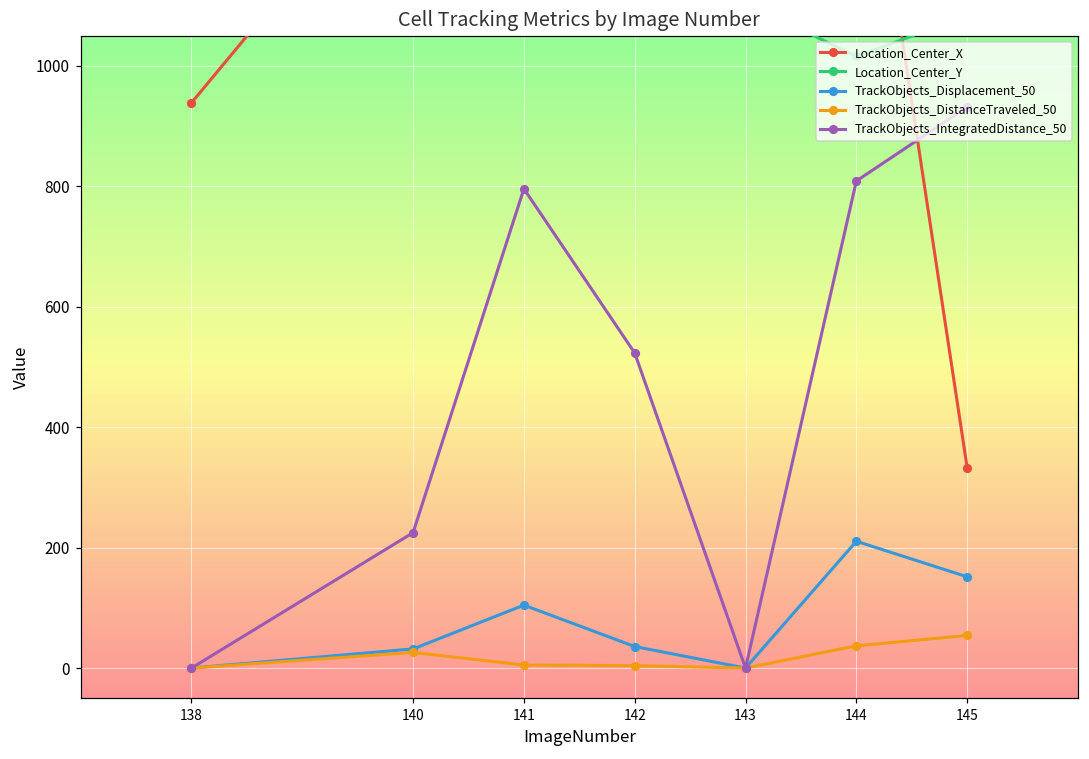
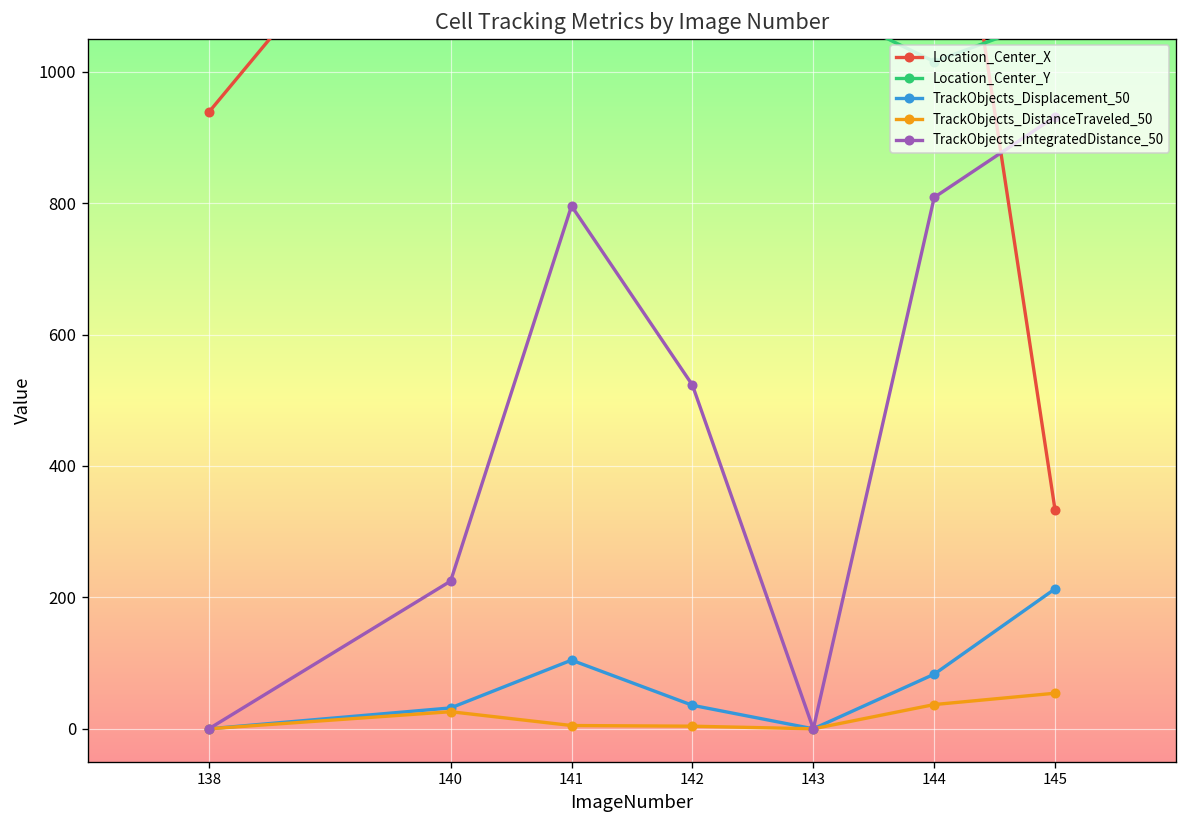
TrackObjects_Displacement_50, 144: 210 -> 80
TrackObjects_Displacement_50, 145: 150 -> 210
